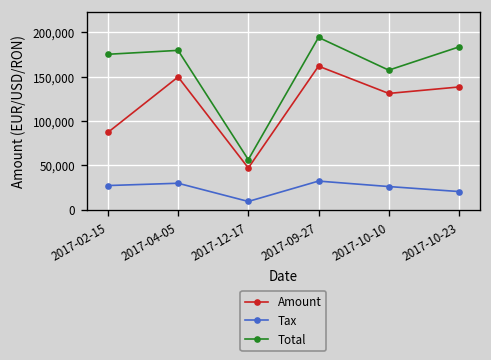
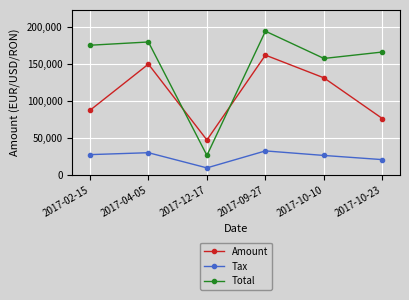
Total, 2017-12-17: 60,000 -> 30,000
Amount, 2017-10-23: 140,000 -> 80,000
Total, 2017-10-23: 180,000 -> 170,000
